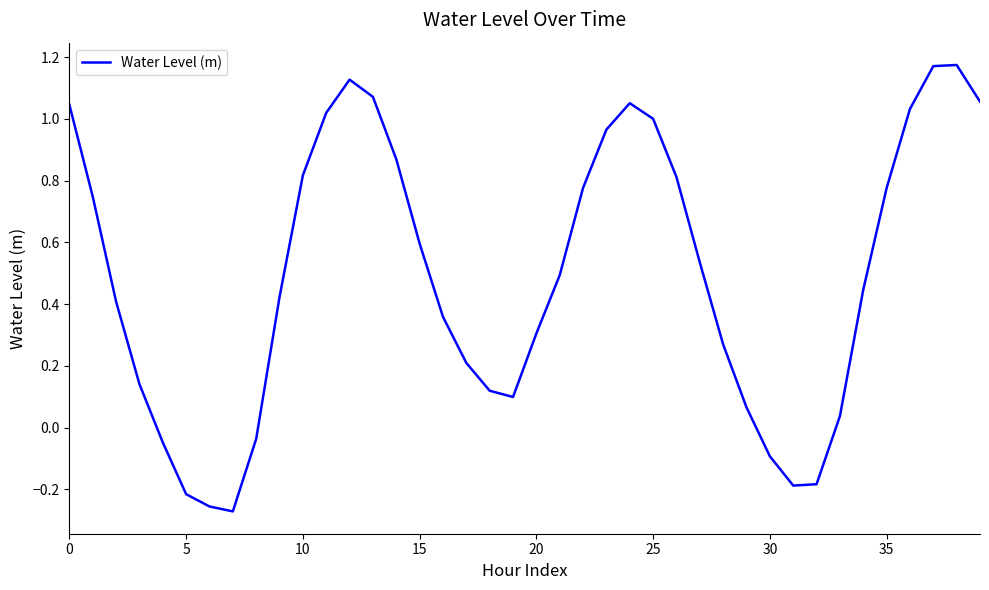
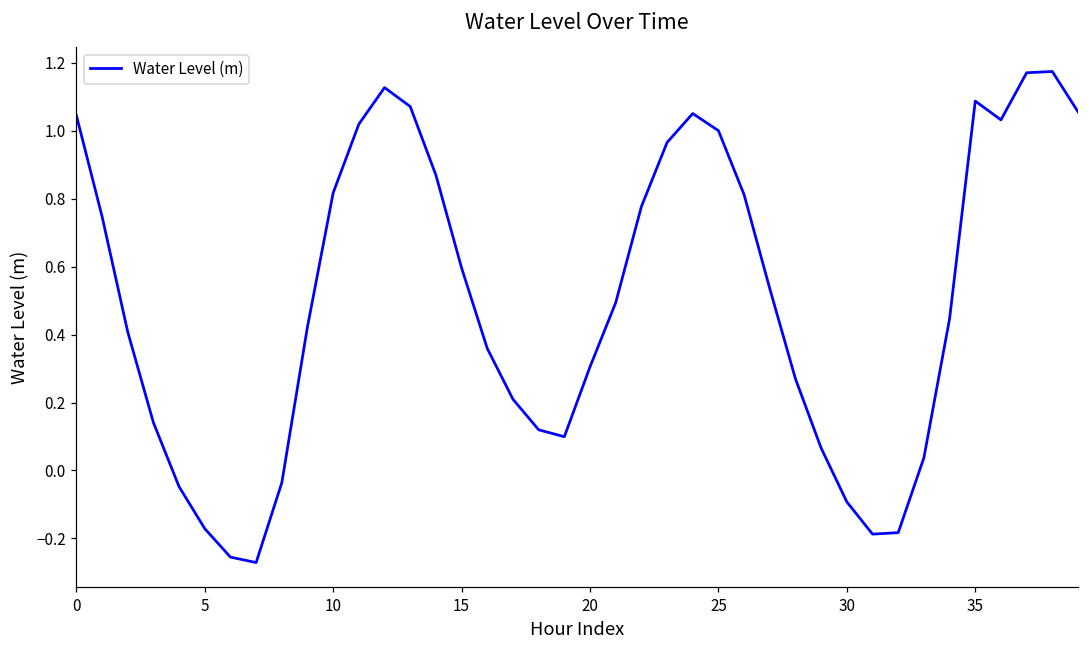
5: -0.22 -> -0.17
35: 0.78 -> 1.09
